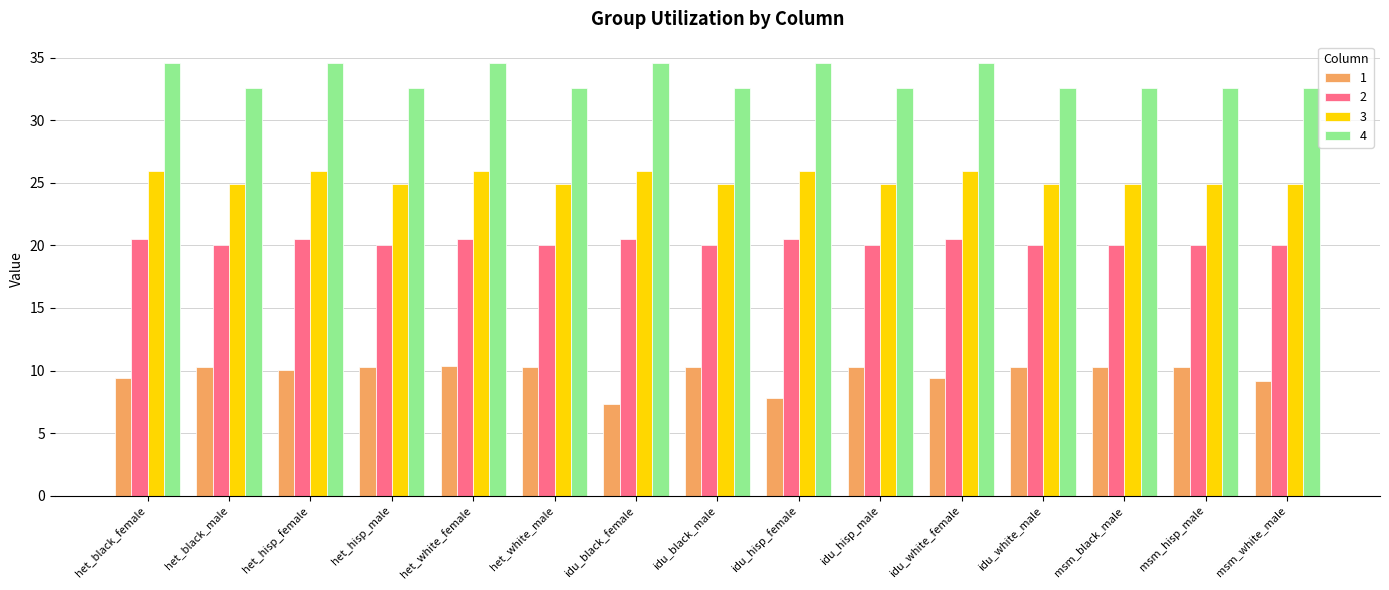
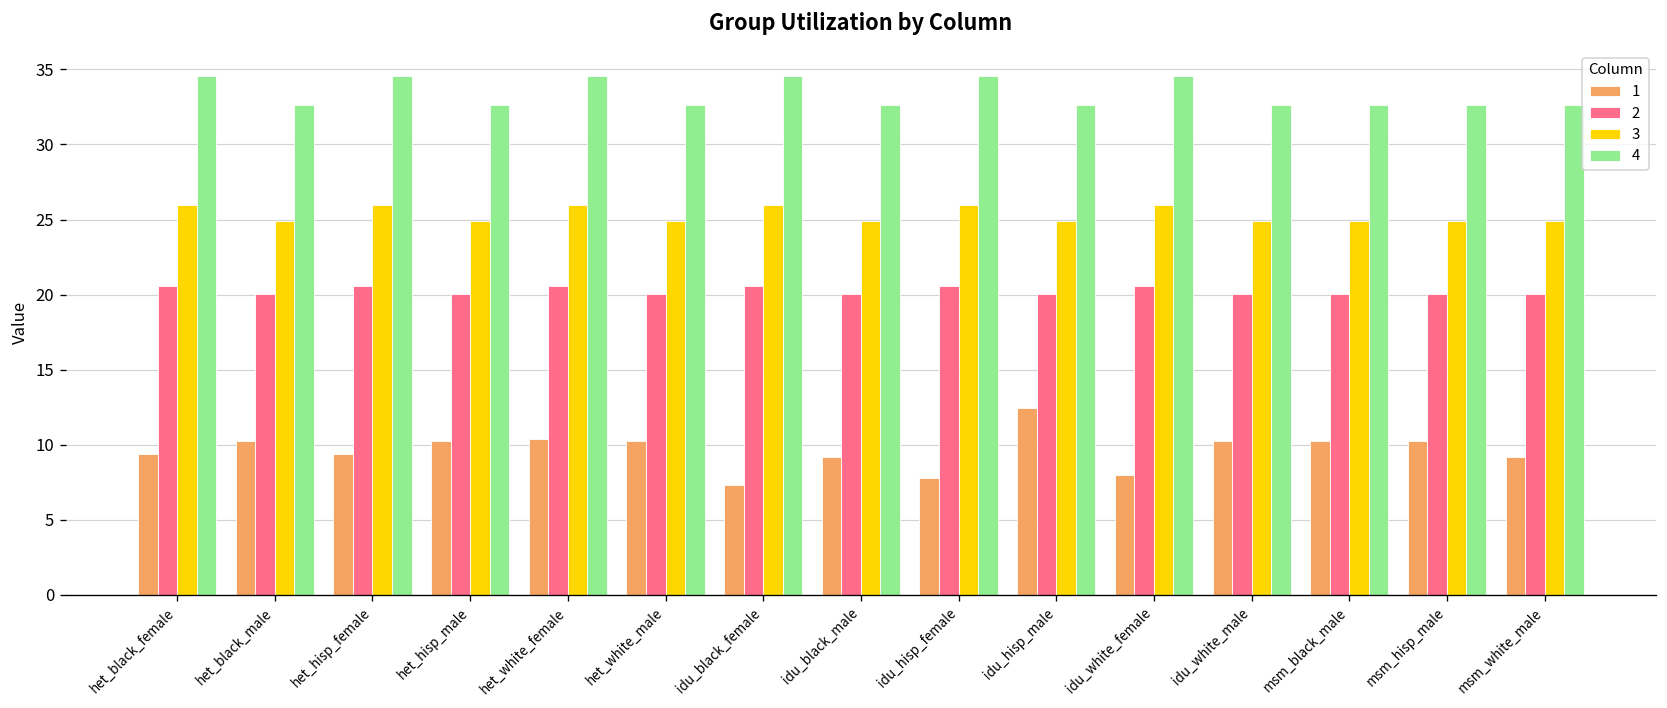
1, het_hisp_female: 10.1 -> 9.4
1, idu_black_male: 10.2 -> 9.2
1, idu_hisp_male: 10.2 -> 12.5
1, idu_white_female: 9.4 -> 8.0
